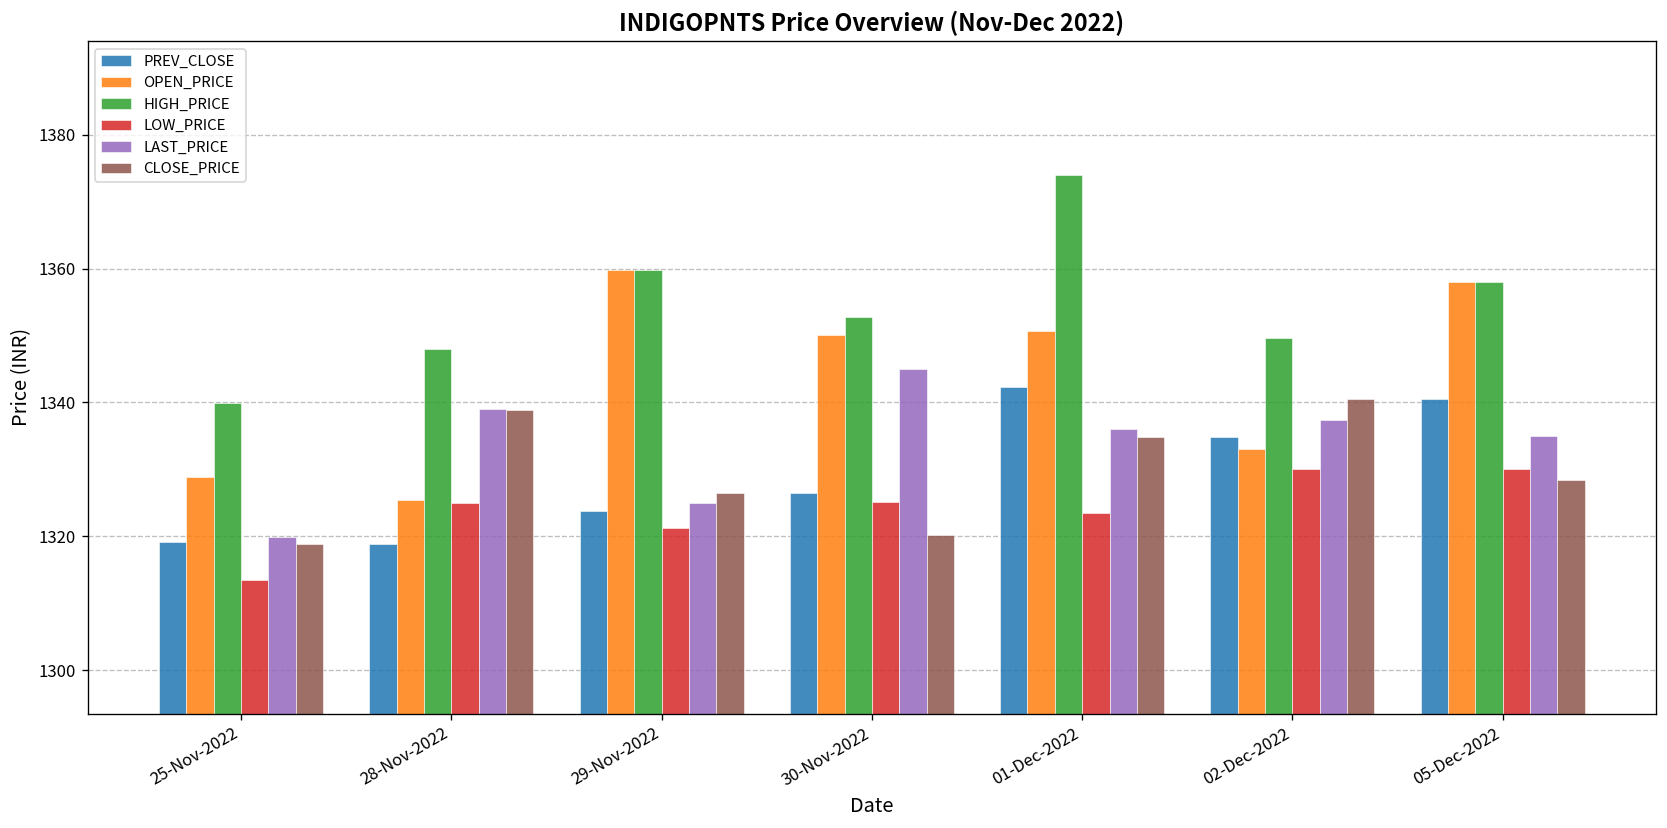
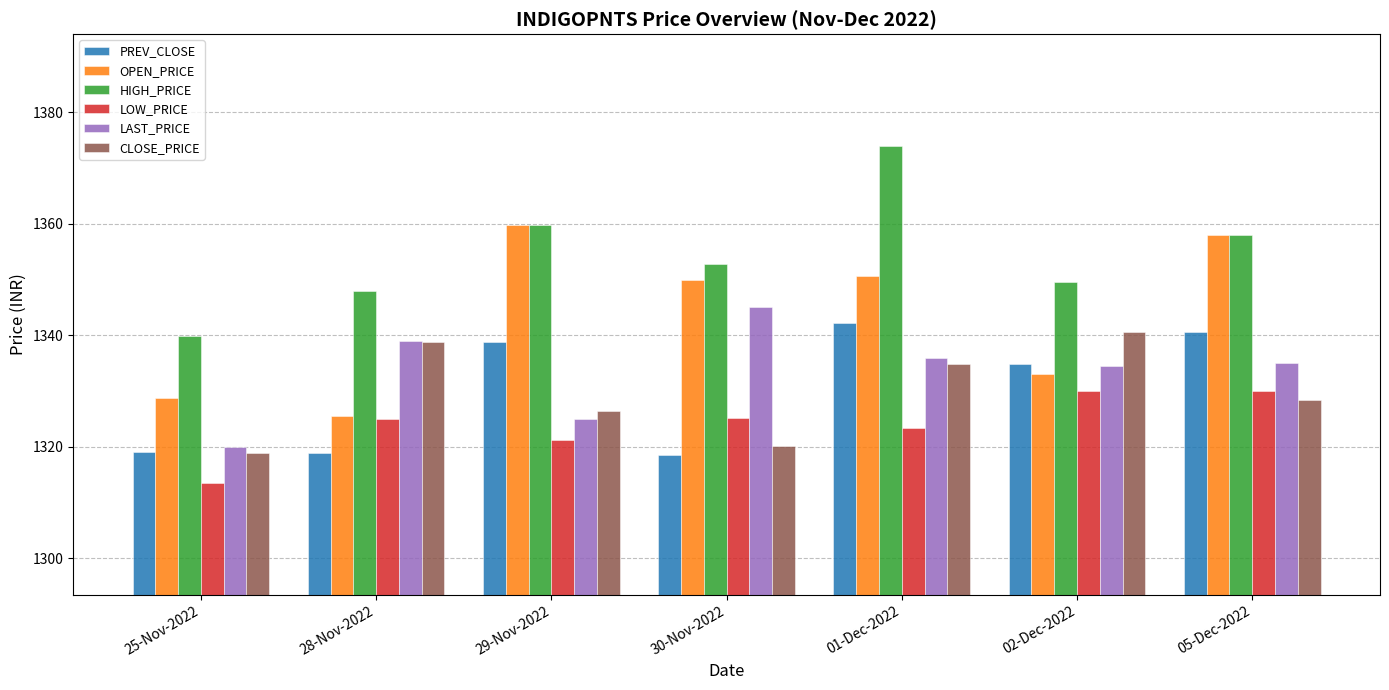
PREV_CLOSE, 29-Nov-2022: 1324 -> 1339
PREV_CLOSE, 30-Nov-2022: 1326 -> 1319
LAST_PRICE, 02-Dec-2022: 1337 -> 1335
